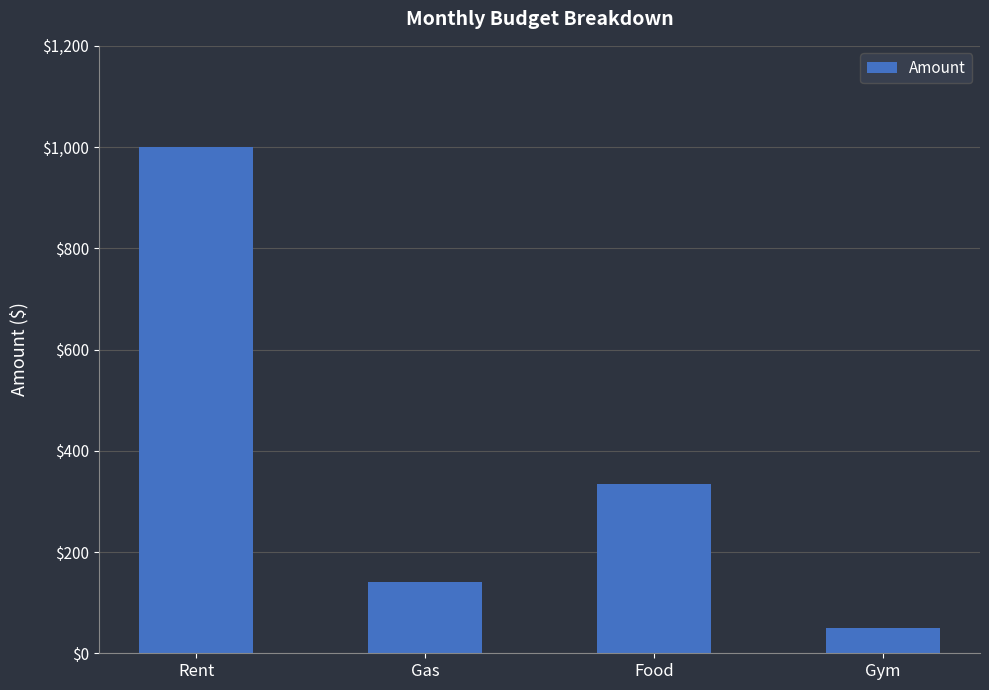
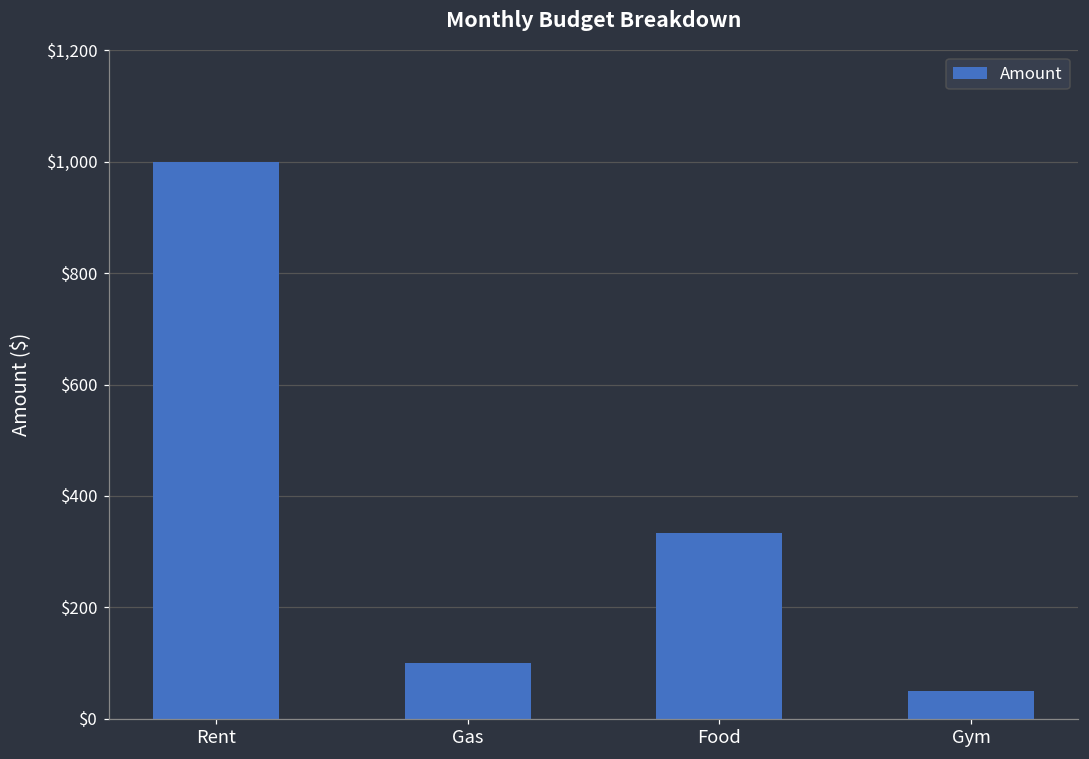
Gas: $140 -> $100
